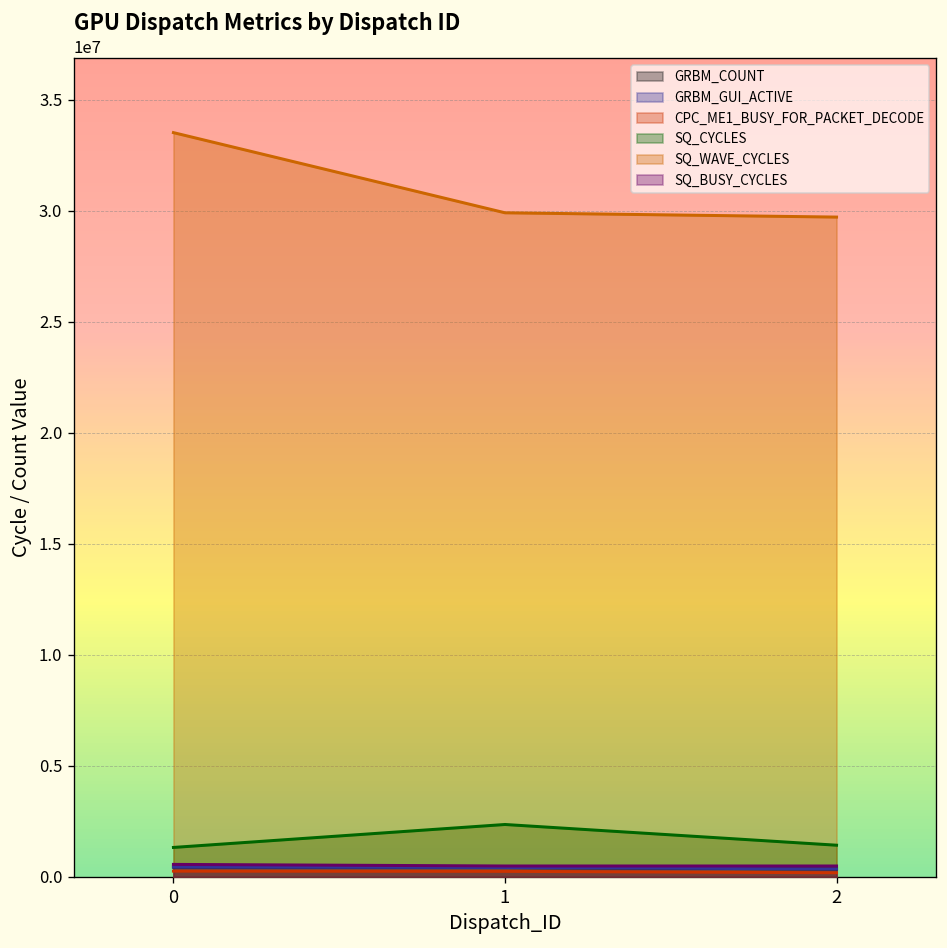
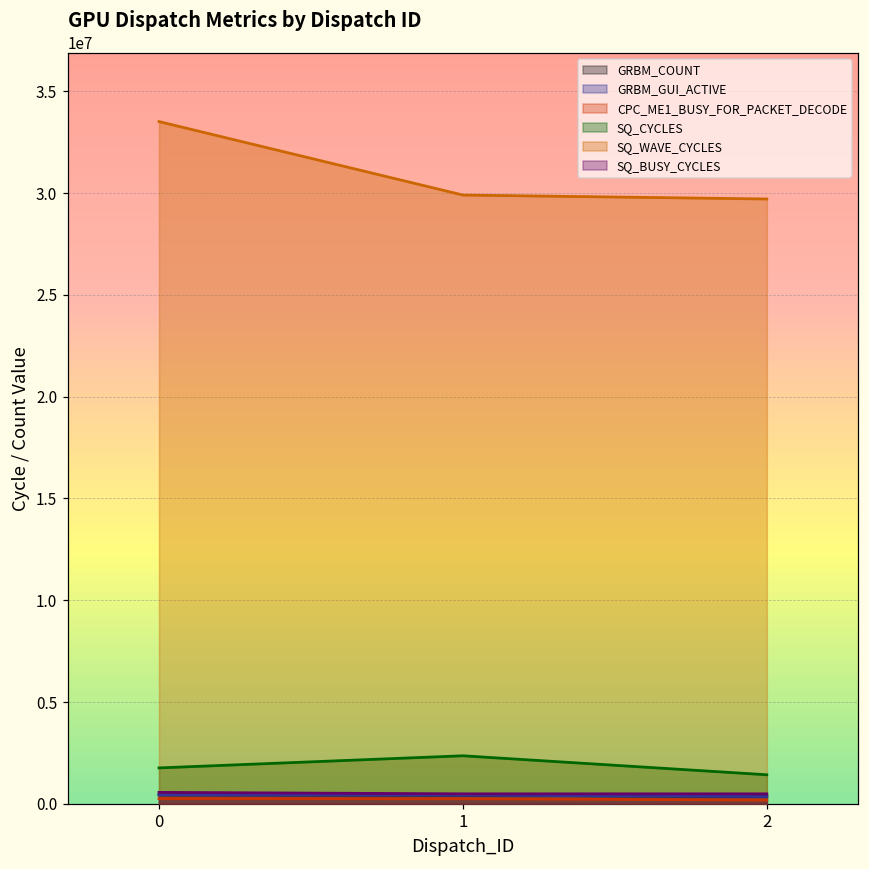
SQ_CYCLES, 0: 1300000 -> 1800000
